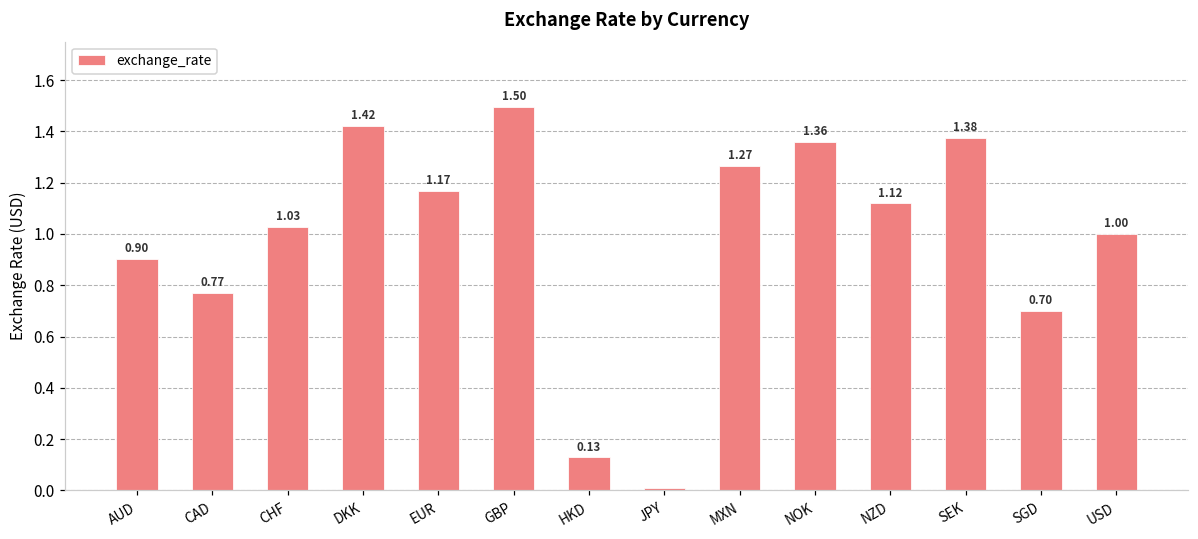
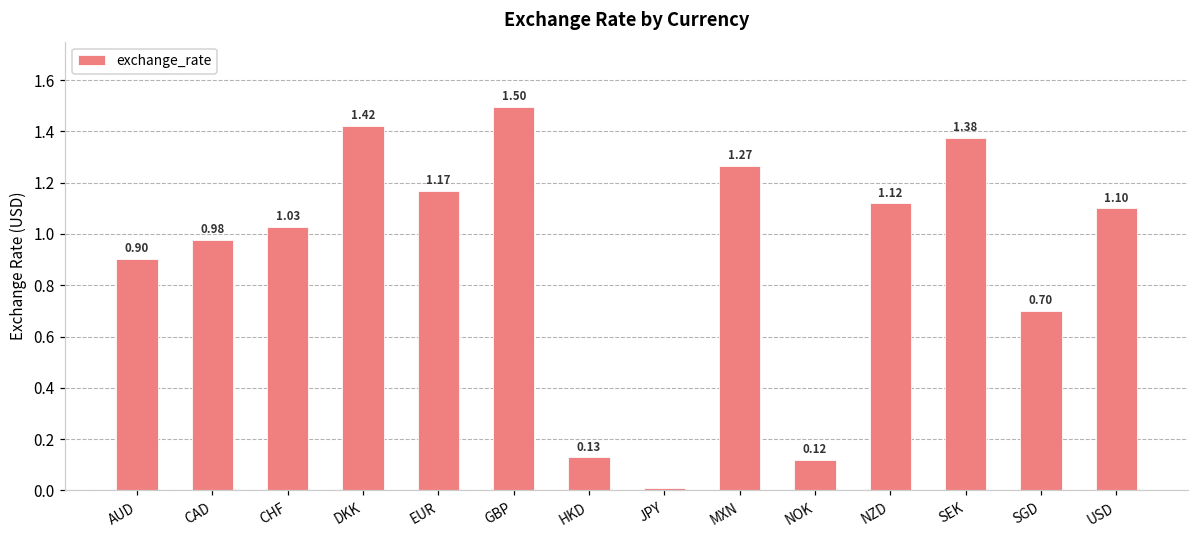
CAD: 0.77 -> 0.98
NOK: 1.36 -> 0.12
USD: 1.00 -> 1.10
